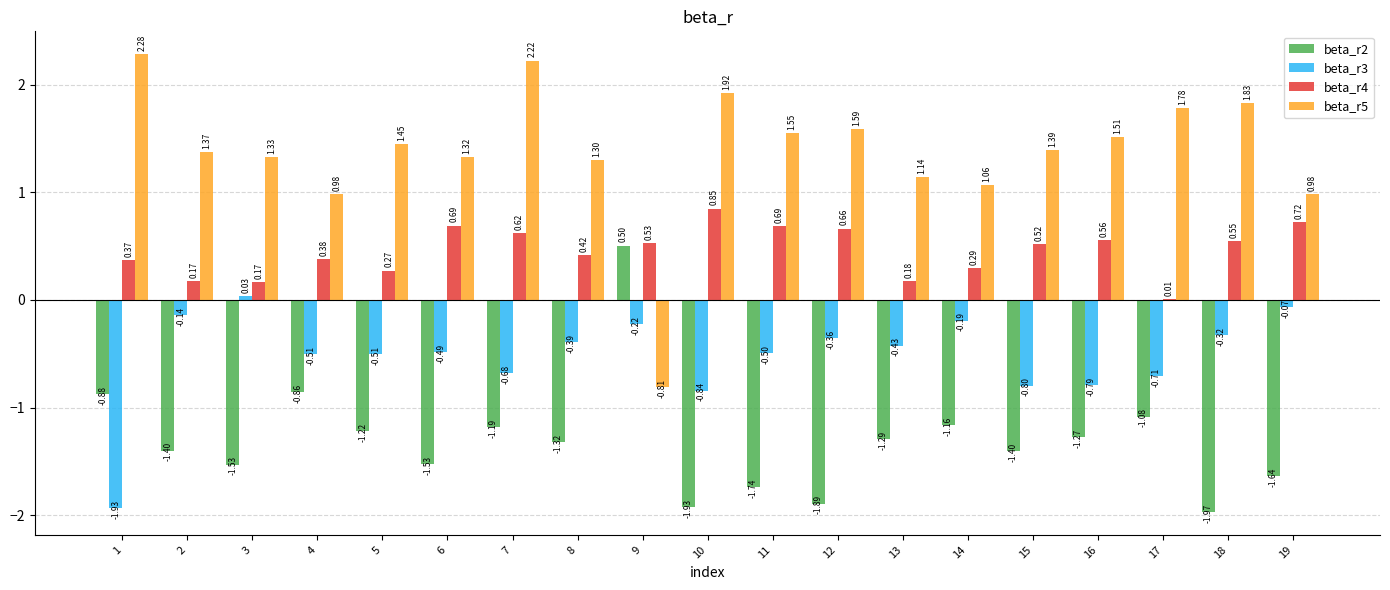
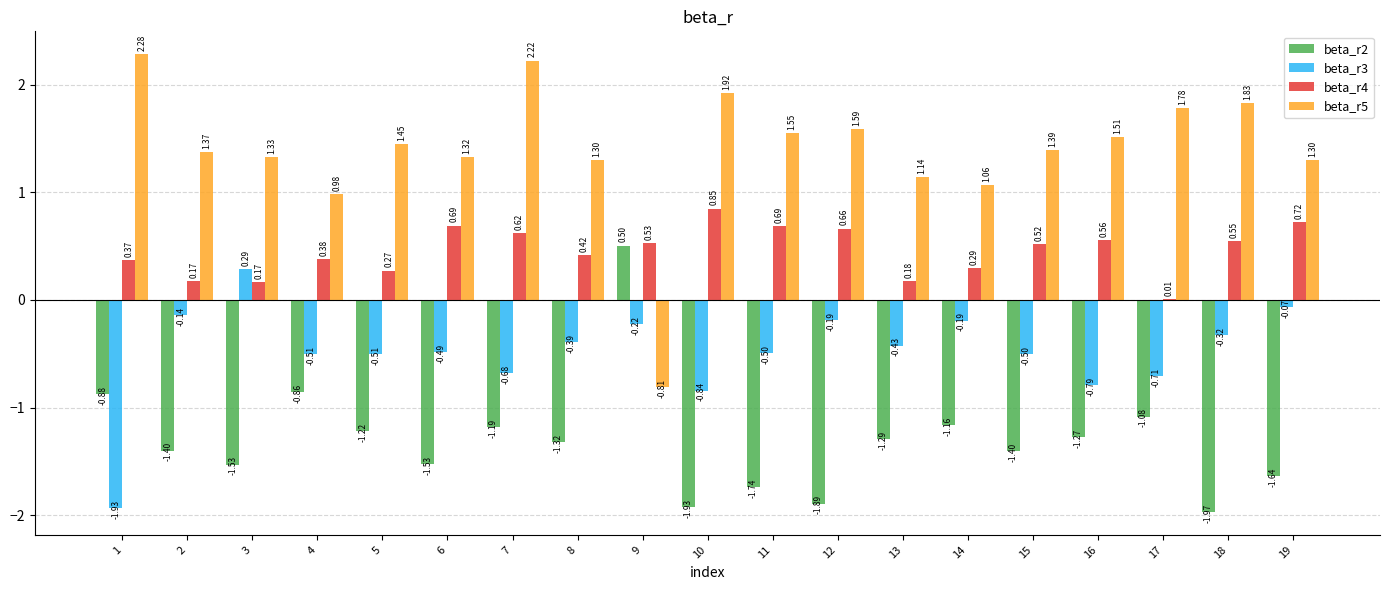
beta_r3, 3: 0.03 -> 0.29
beta_r3, 12: -0.36 -> -0.19
beta_r3, 15: -0.80 -> -0.50
beta_r5, 19: 0.98 -> 1.30
